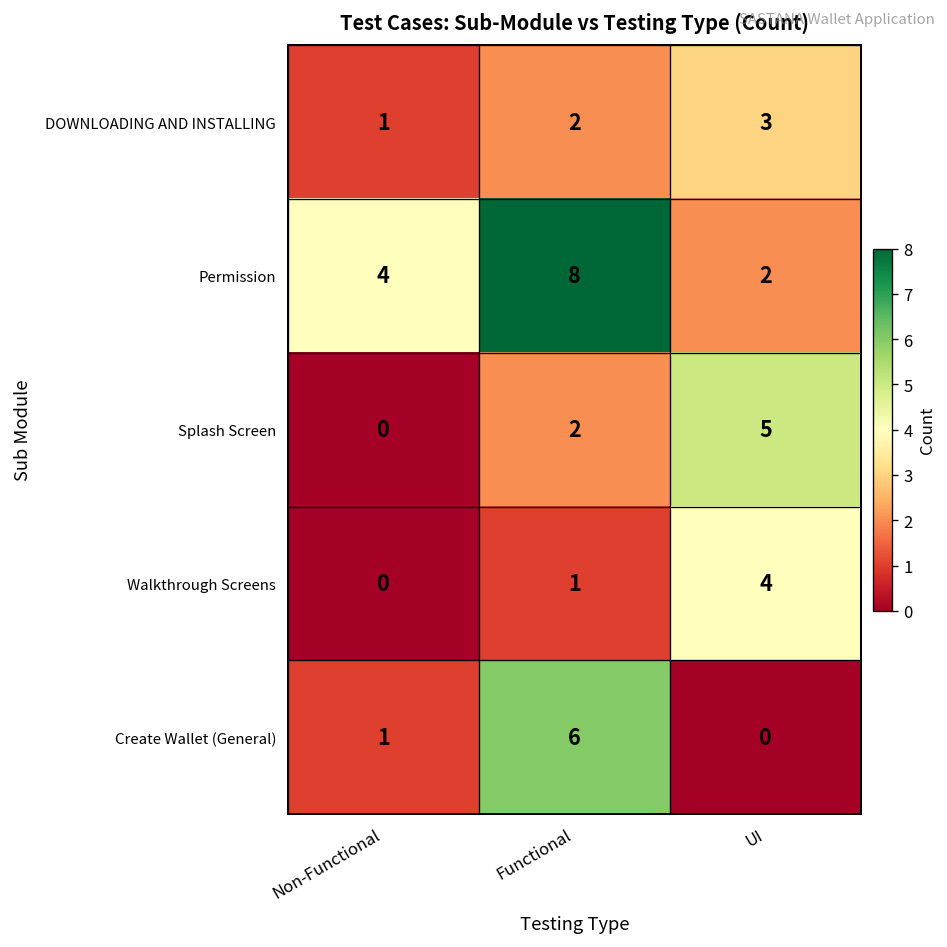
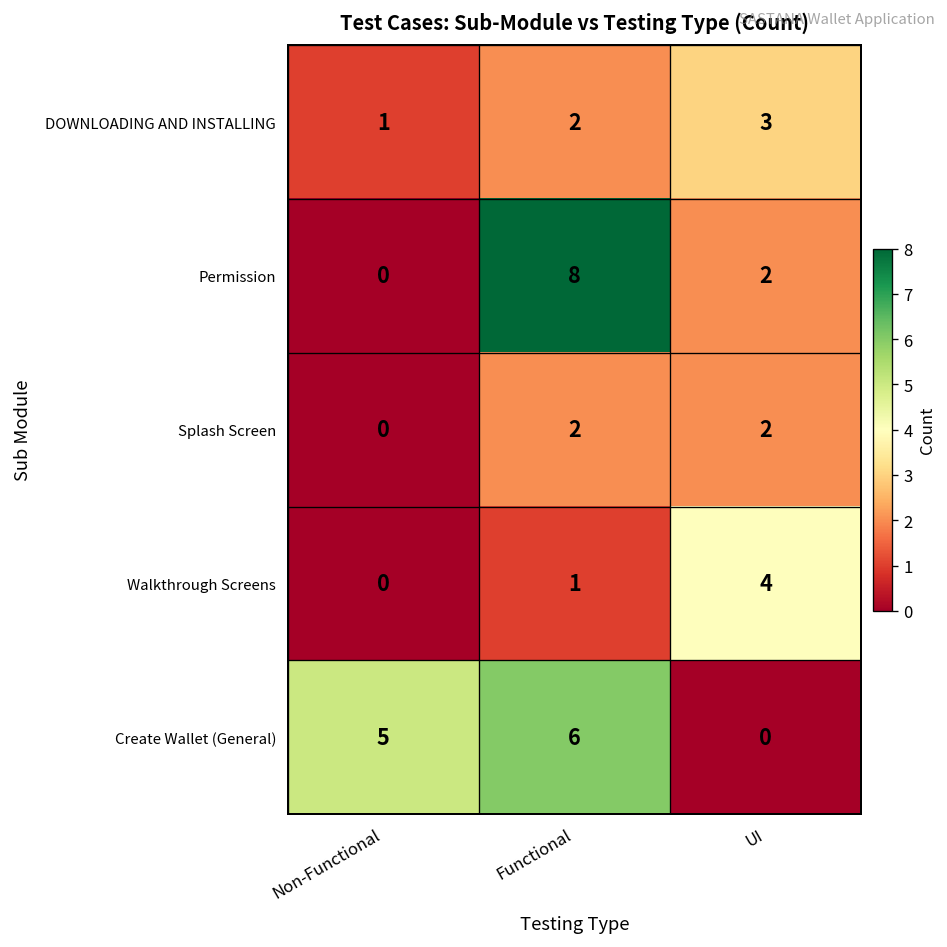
Permission, Non-Functional: 4 -> 0
Splash Screen, UI: 5 -> 2
Create Wallet (General), Non-Functional: 1 -> 5
